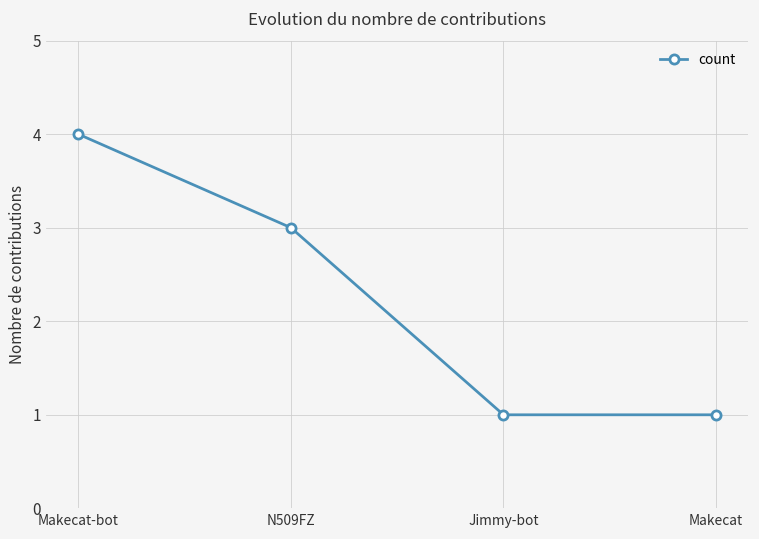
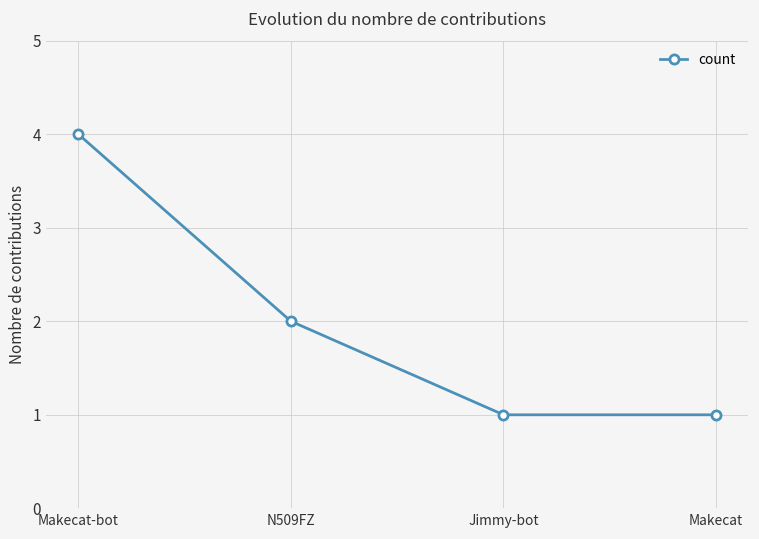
N509FZ: 3 -> 2
